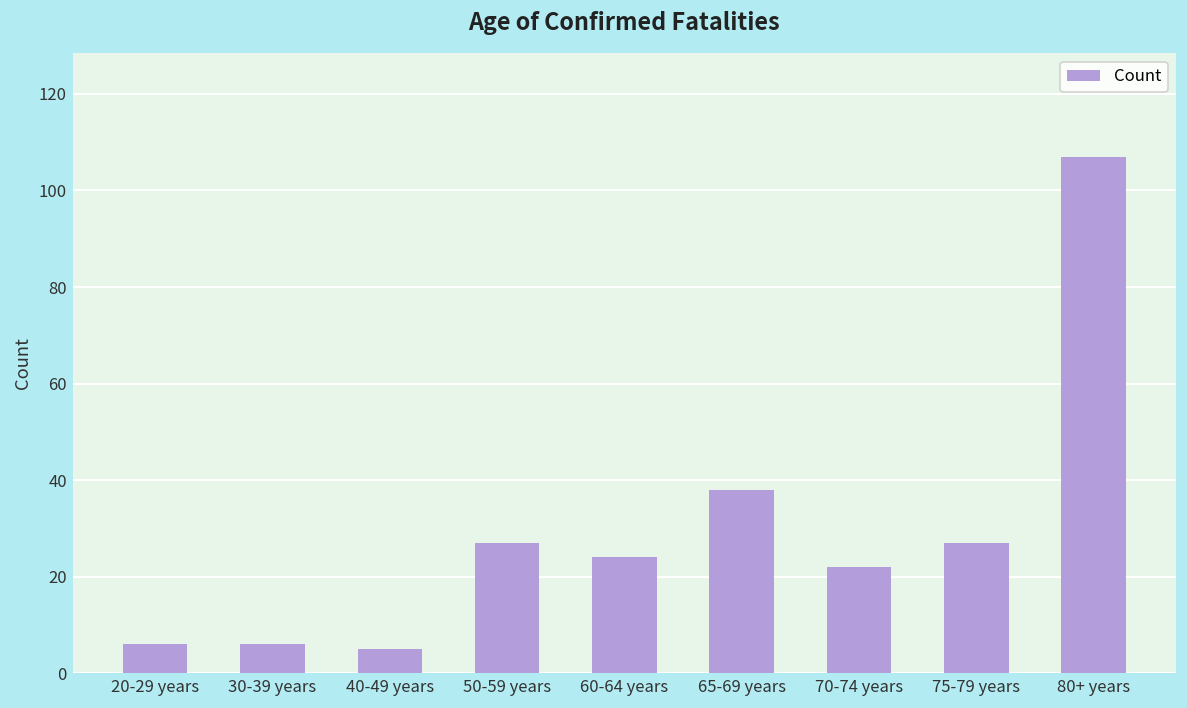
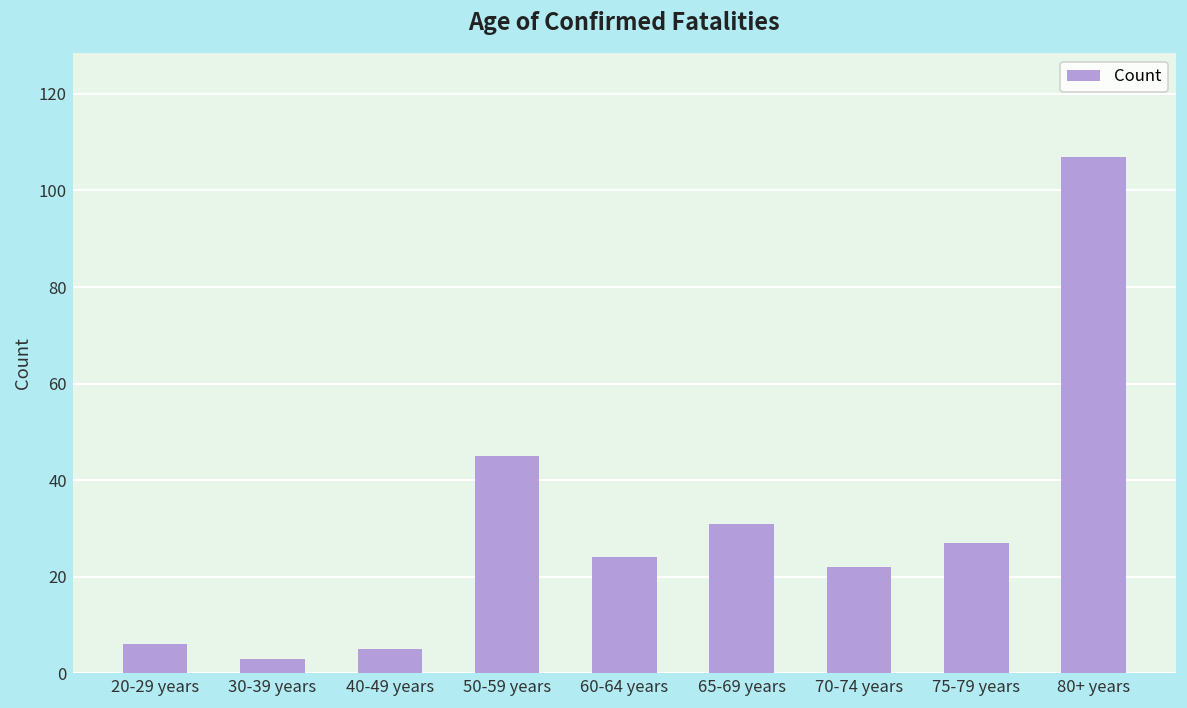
30-39 years: 6 -> 3
50-59 years: 27 -> 45
65-69 years: 38 -> 31
